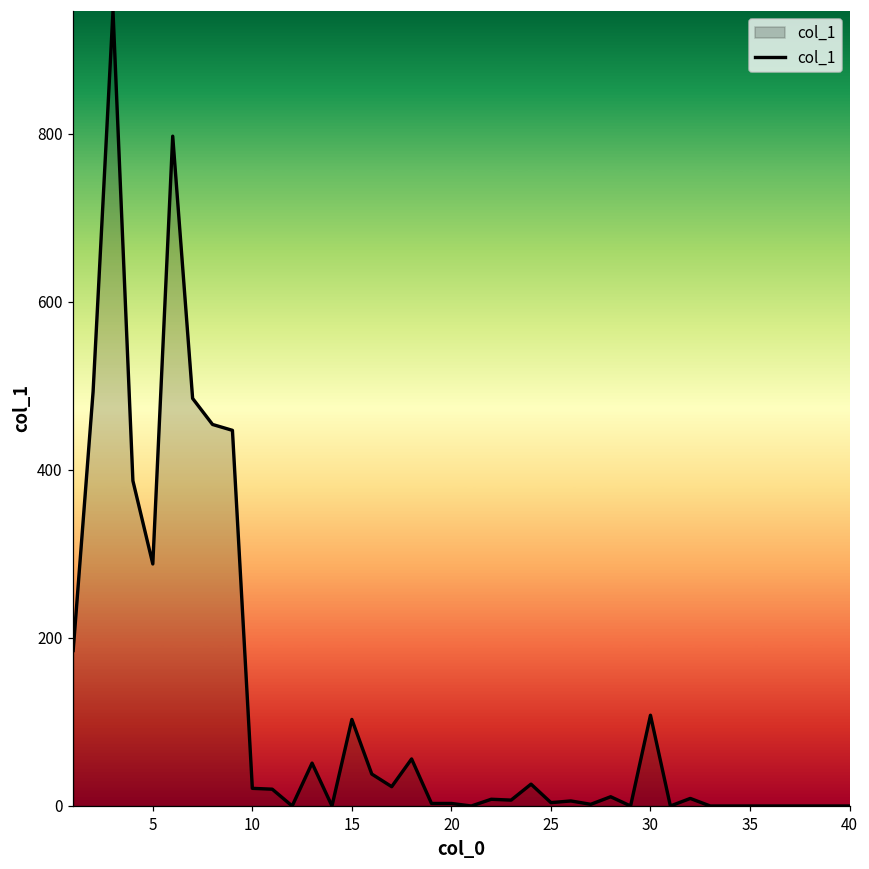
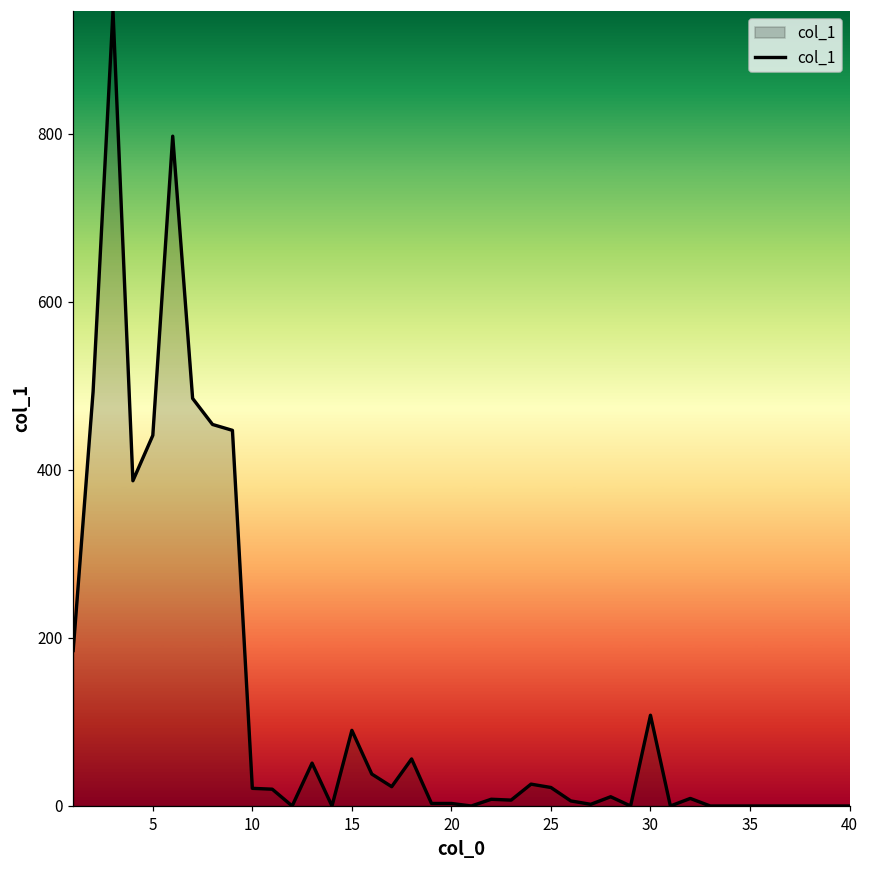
5: 290 -> 440
15: 100 -> 90
25: 0 -> 20
